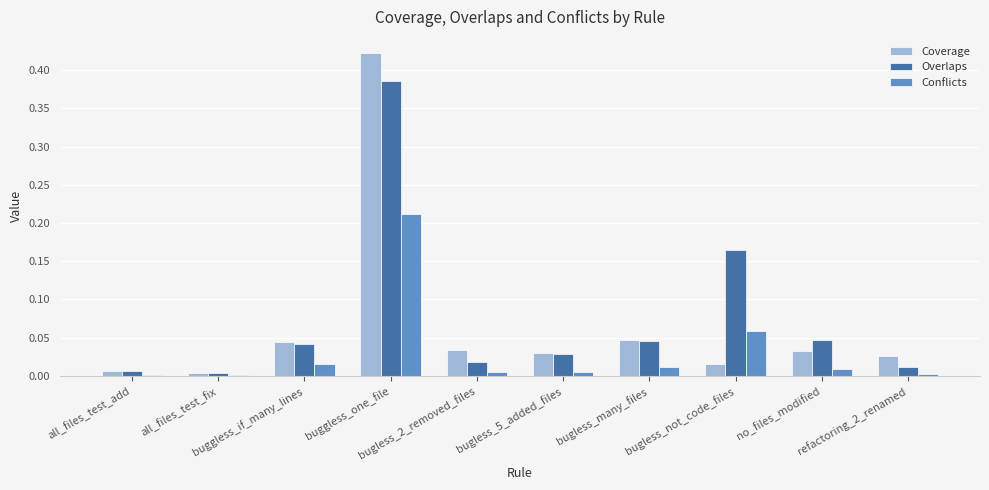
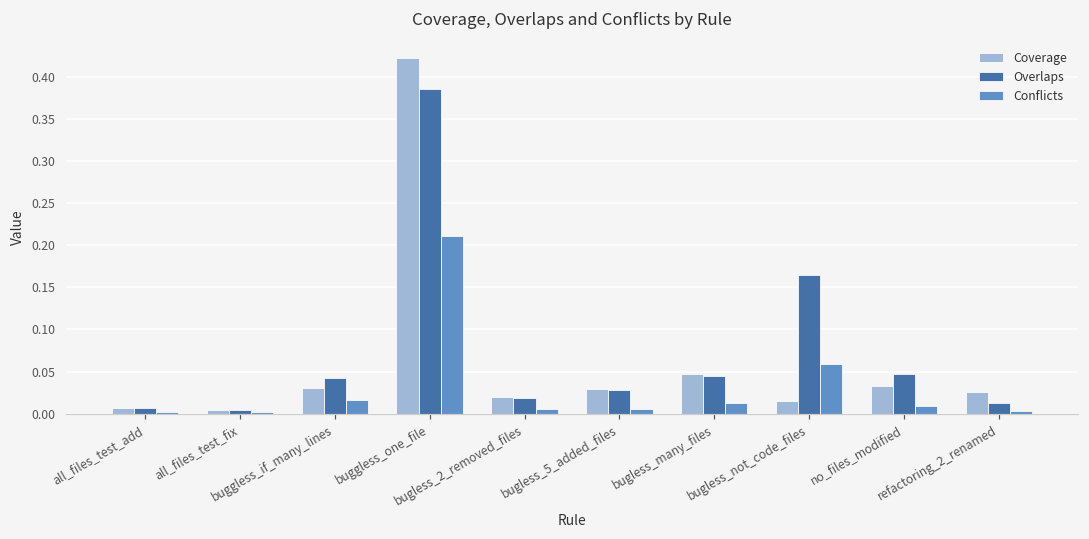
Coverage, buggless_if_many_lines: 0.04 -> 0.03
Coverage, bugless_2_removed_files: 0.03 -> 0.02
